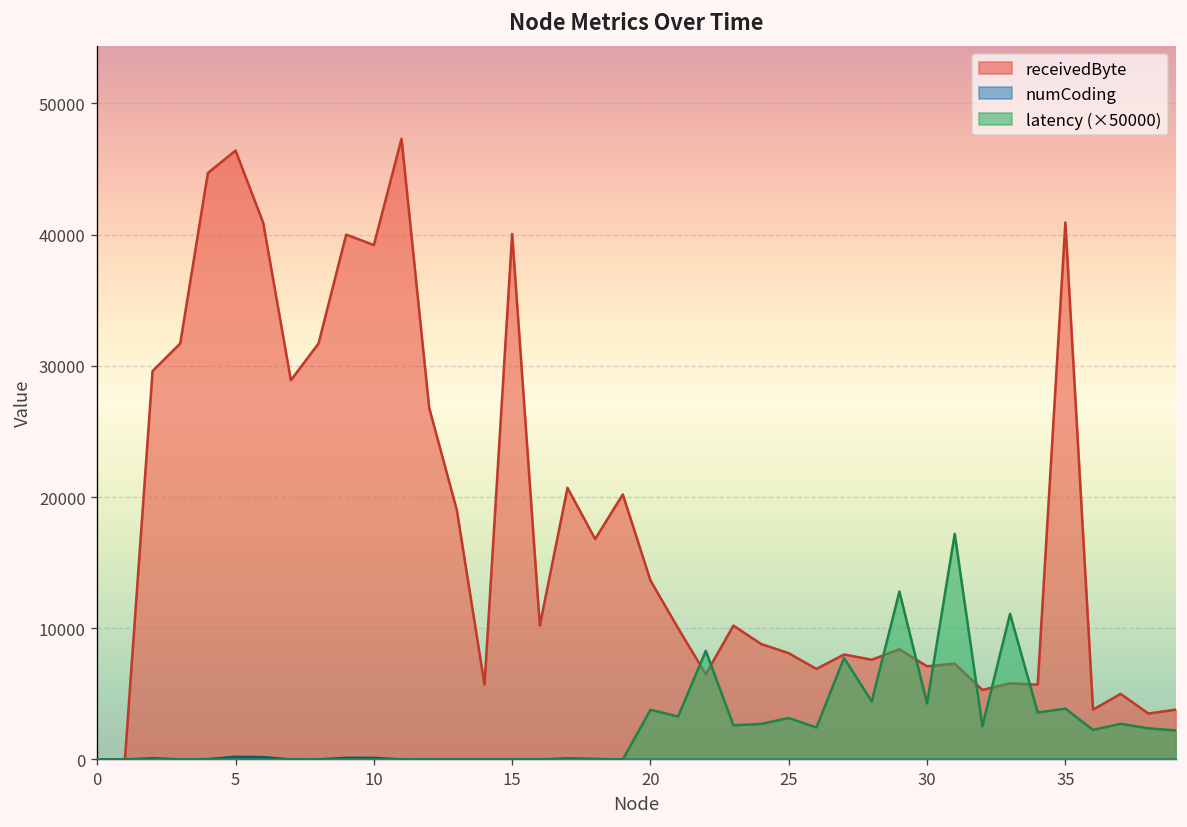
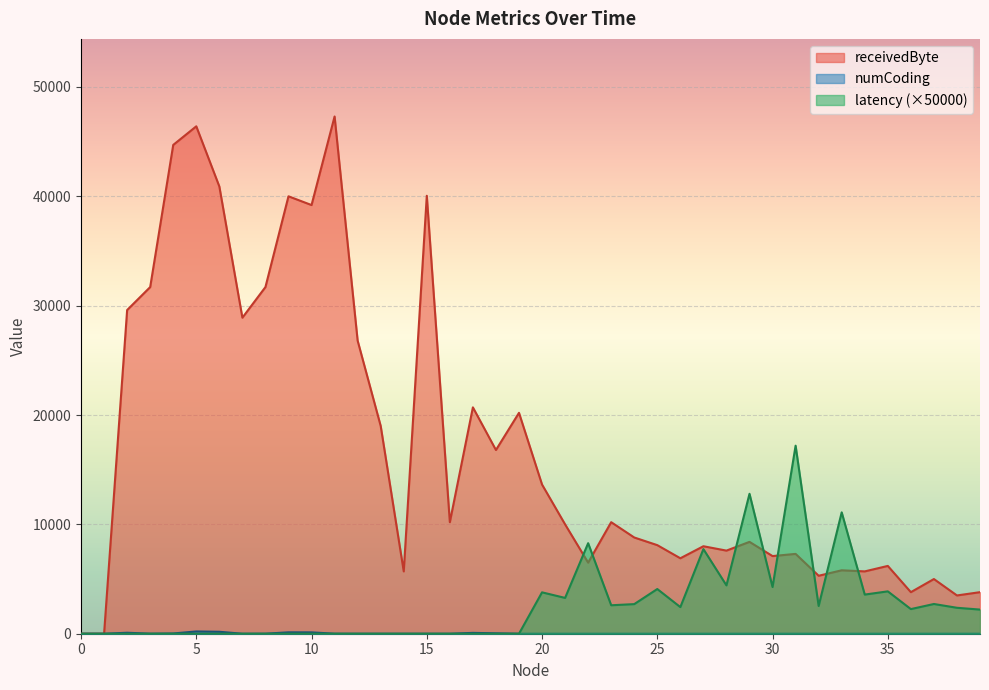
latency (×50000), 25: 3200 -> 4100
receivedByte, 35: 40900 -> 6200
